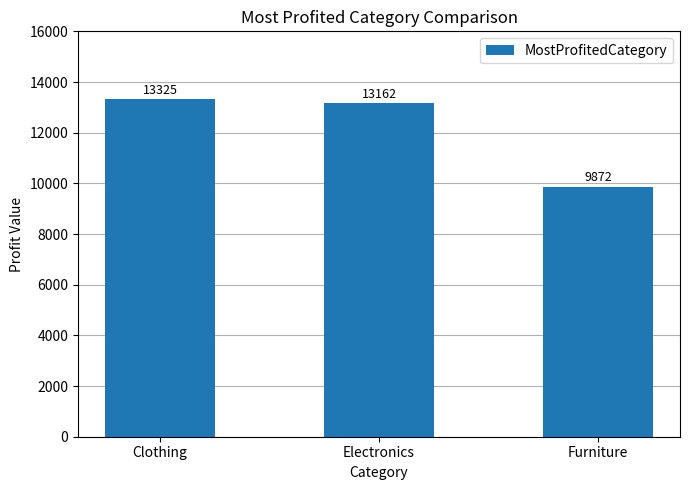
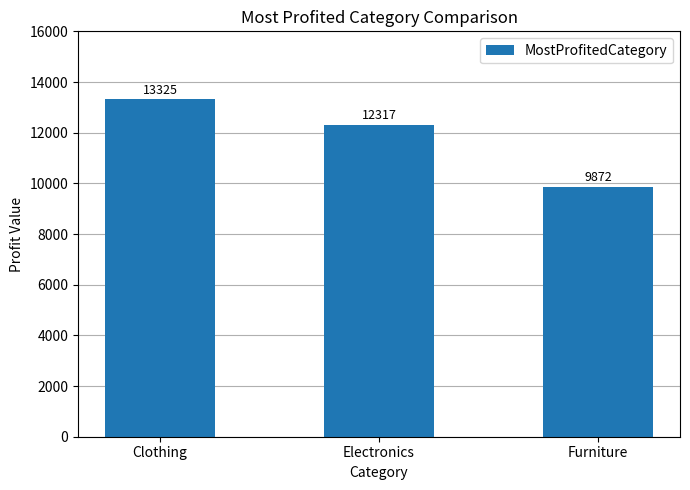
Electronics: 13162 -> 12317
